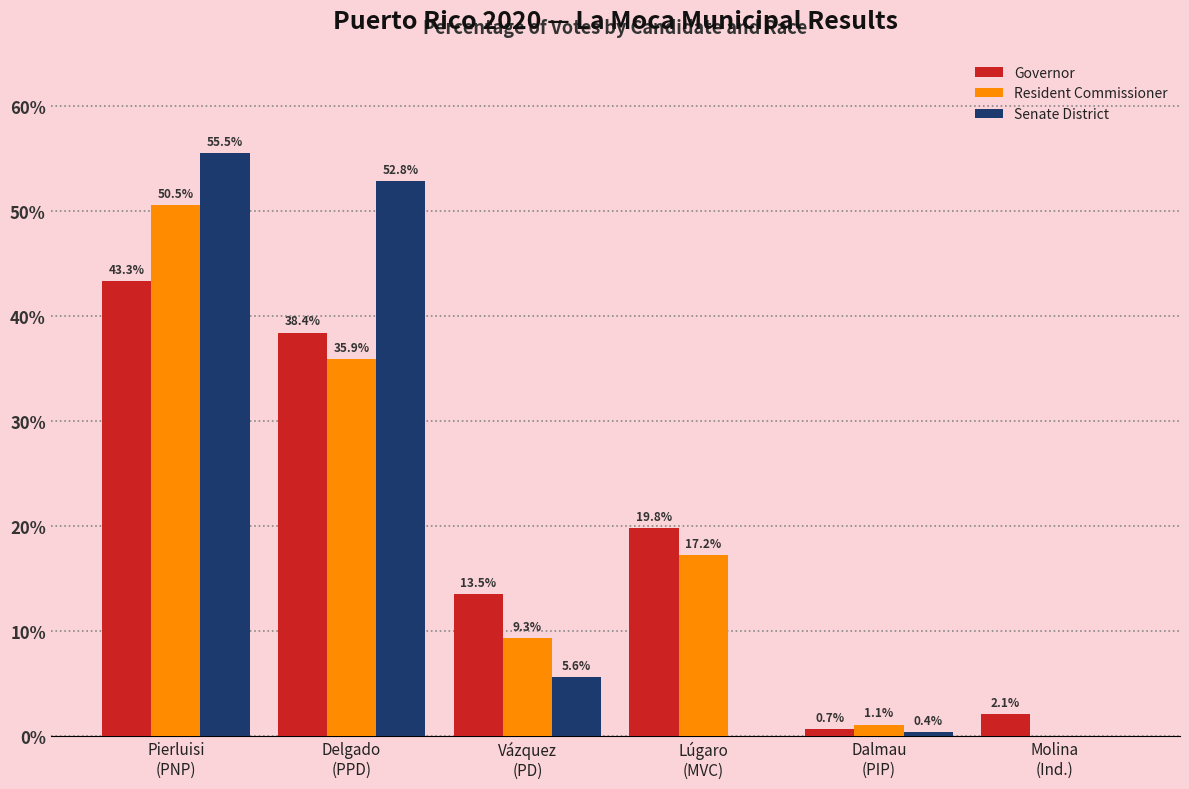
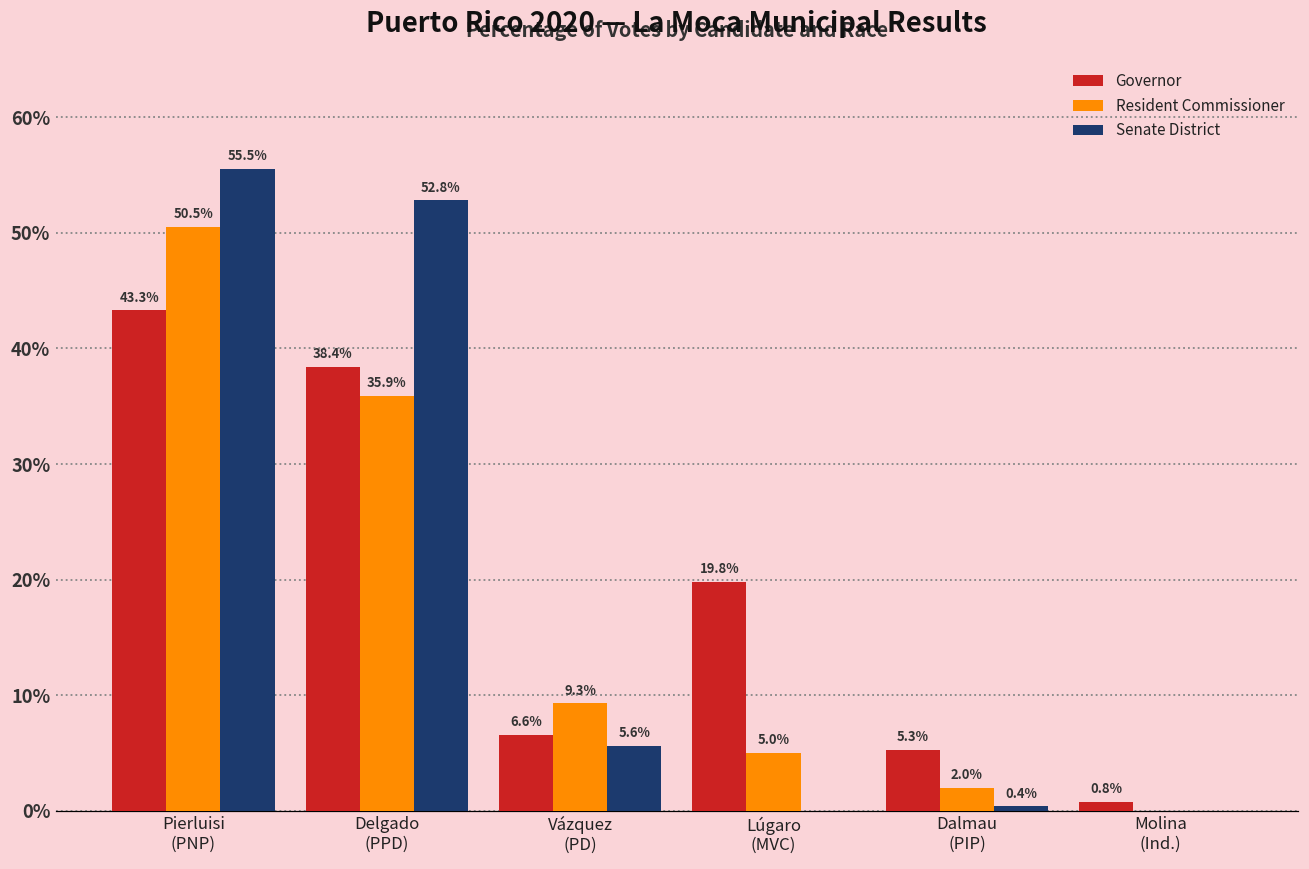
Governor, Vázquez (PD): 13.5% -> 6.6%
Resident Commissioner, Lúgaro (MVC): 17.2% -> 5.0%
Governor, Dalmau (PIP): 0.7% -> 5.3%
Resident Commissioner, Dalmau (PIP): 1.1% -> 2.0%
Governor, Molina (Ind.): 2.1% -> 0.8%
